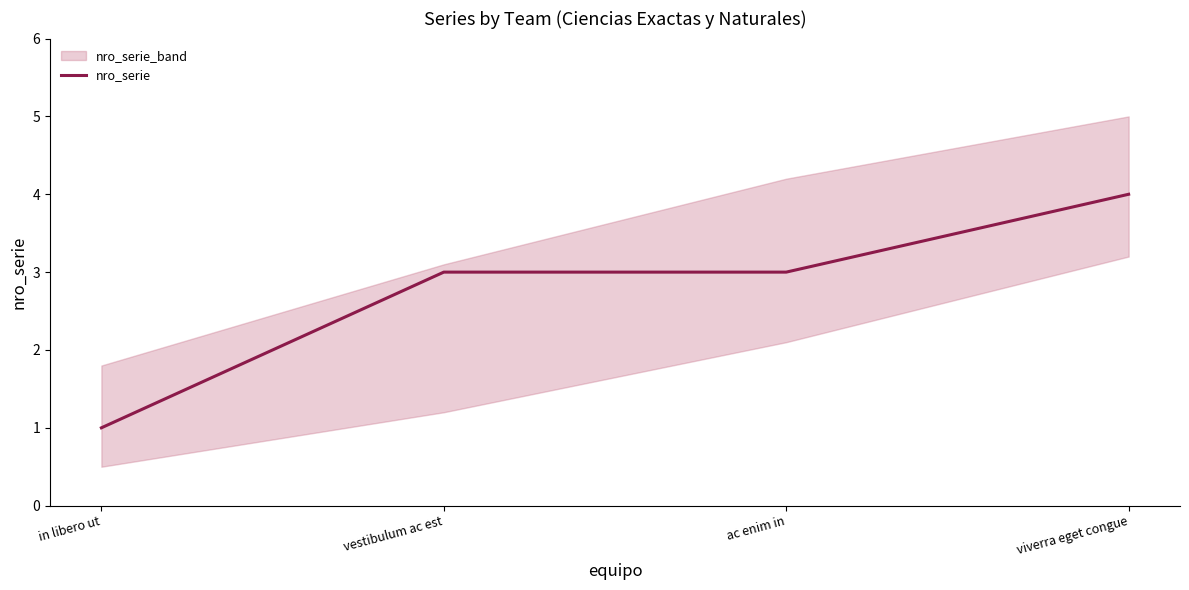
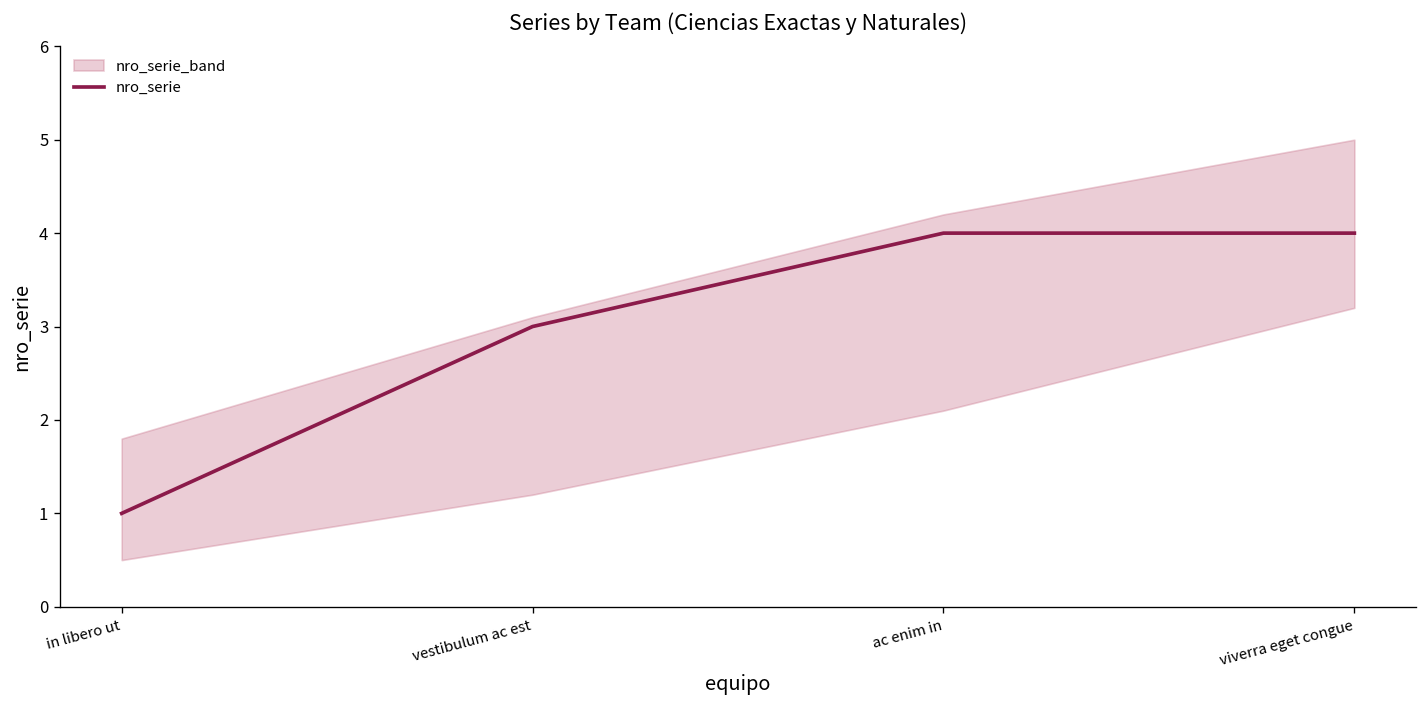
nro_serie, ac enim in: 3 -> 4
